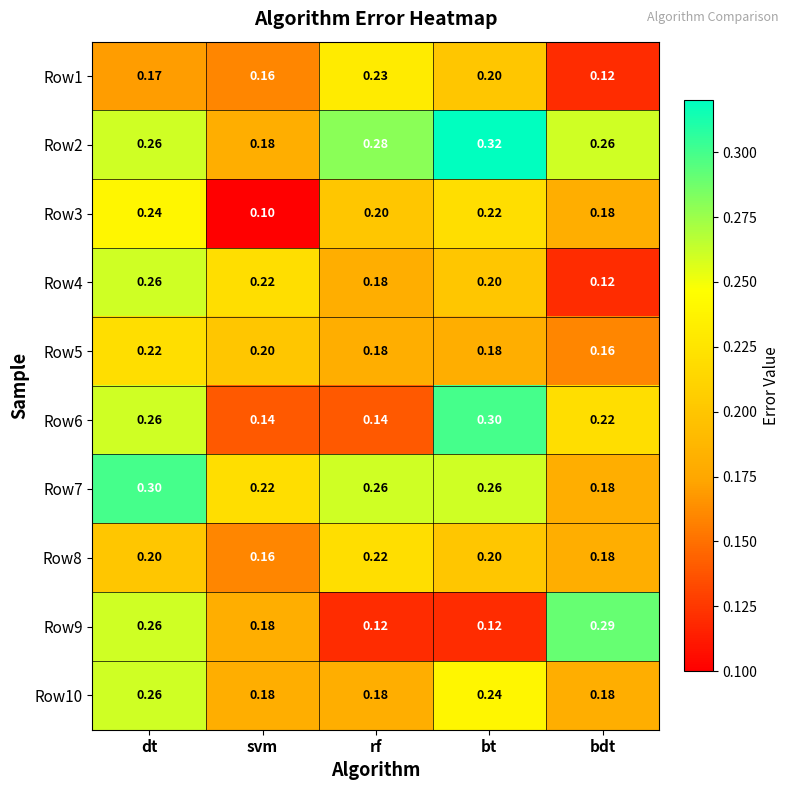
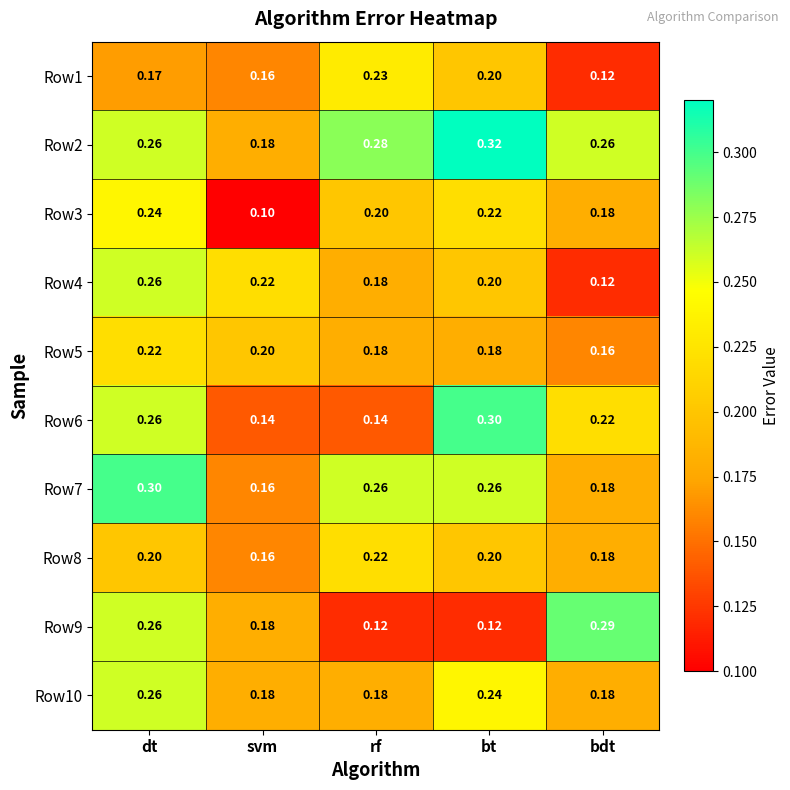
Row7, svm: 0.22 -> 0.16
